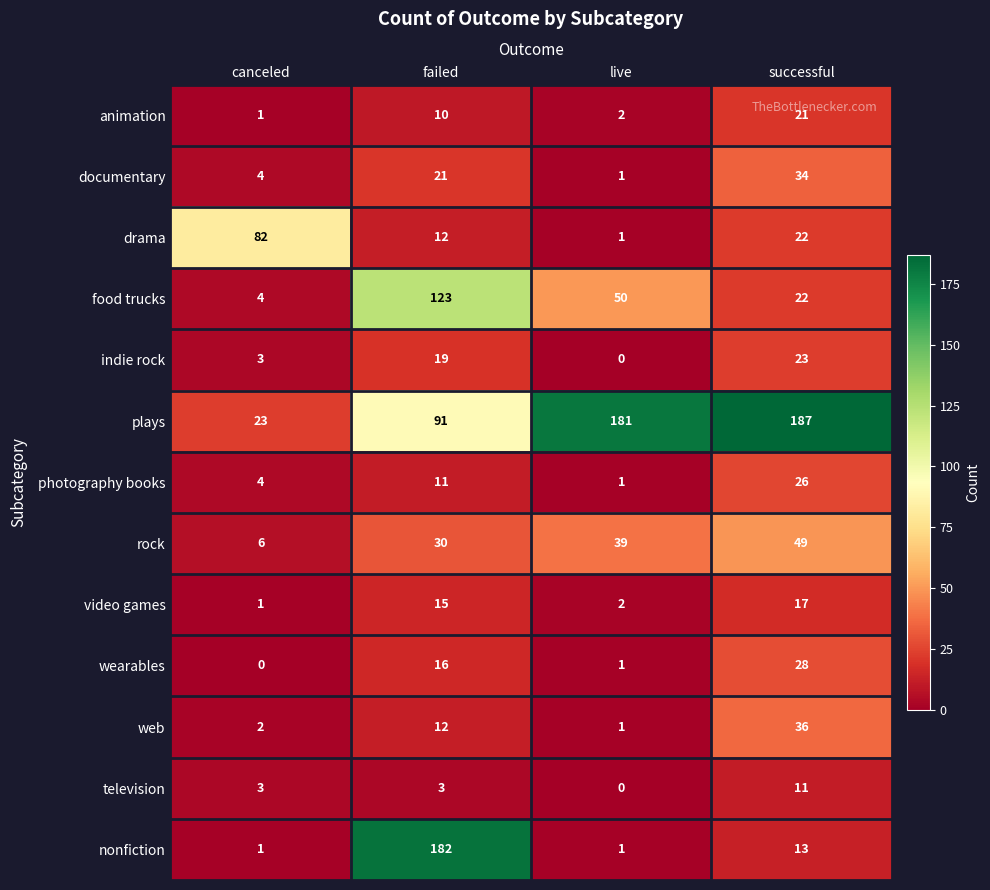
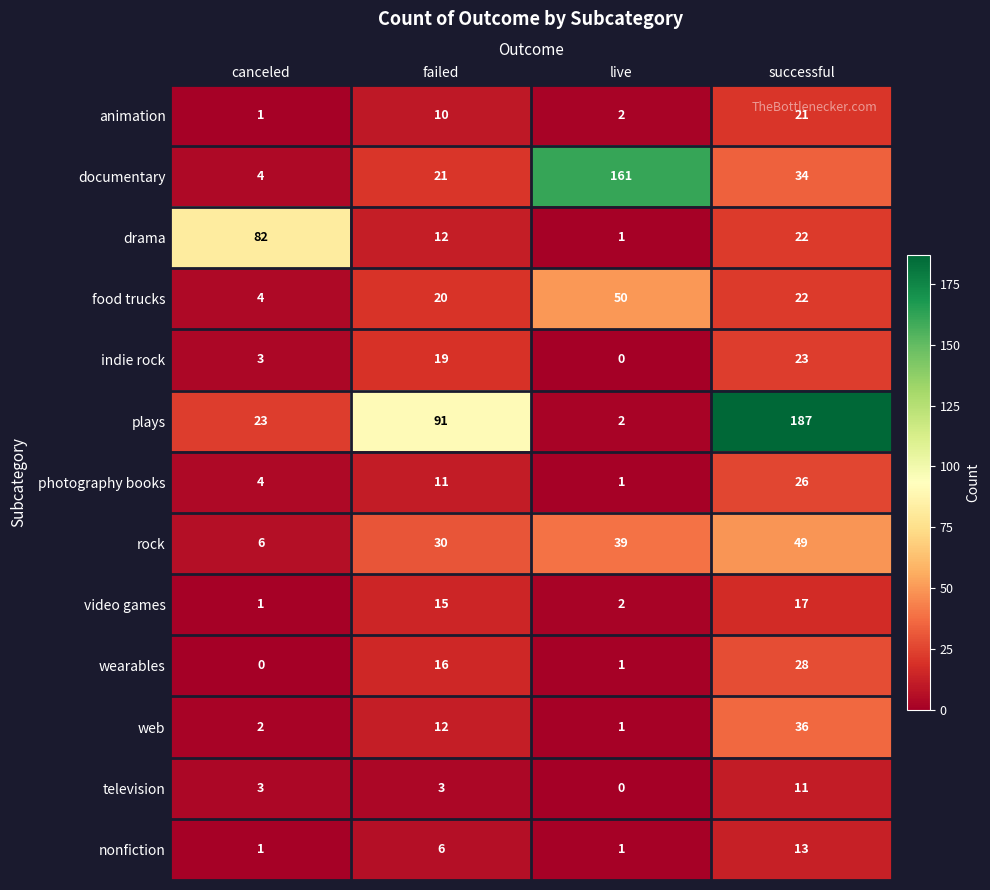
documentary, live: 1 -> 161
food trucks, failed: 123 -> 20
plays, live: 181 -> 2
nonfiction, failed: 182 -> 6
